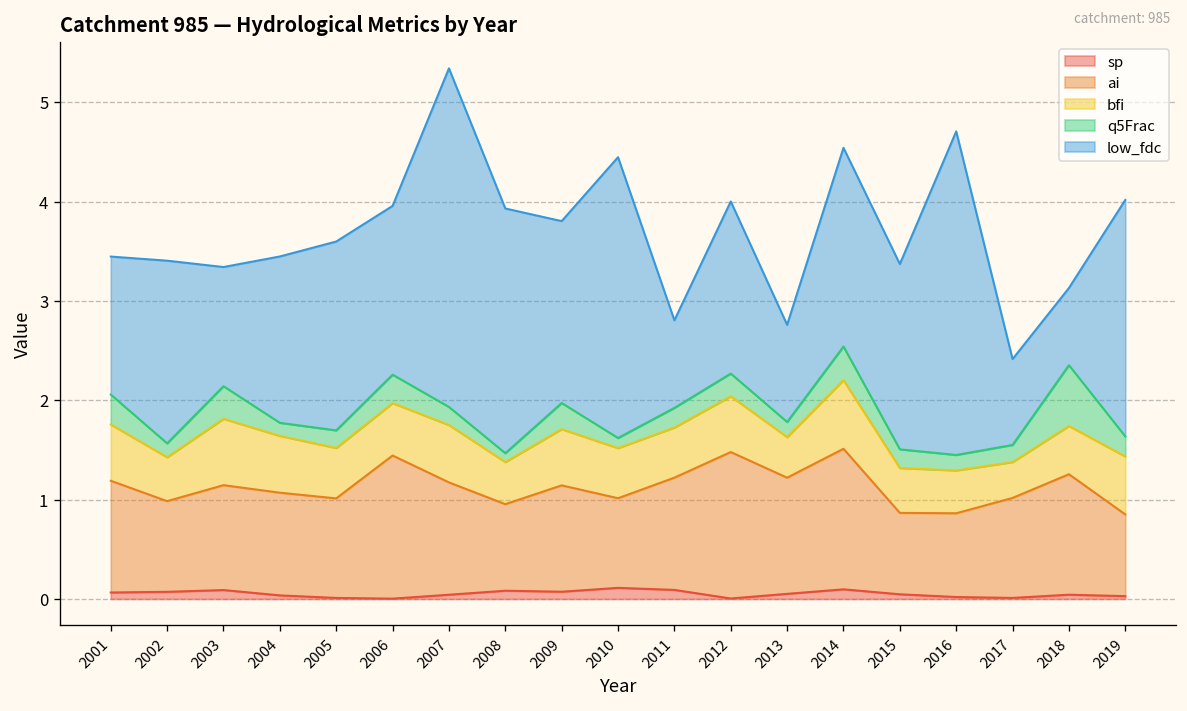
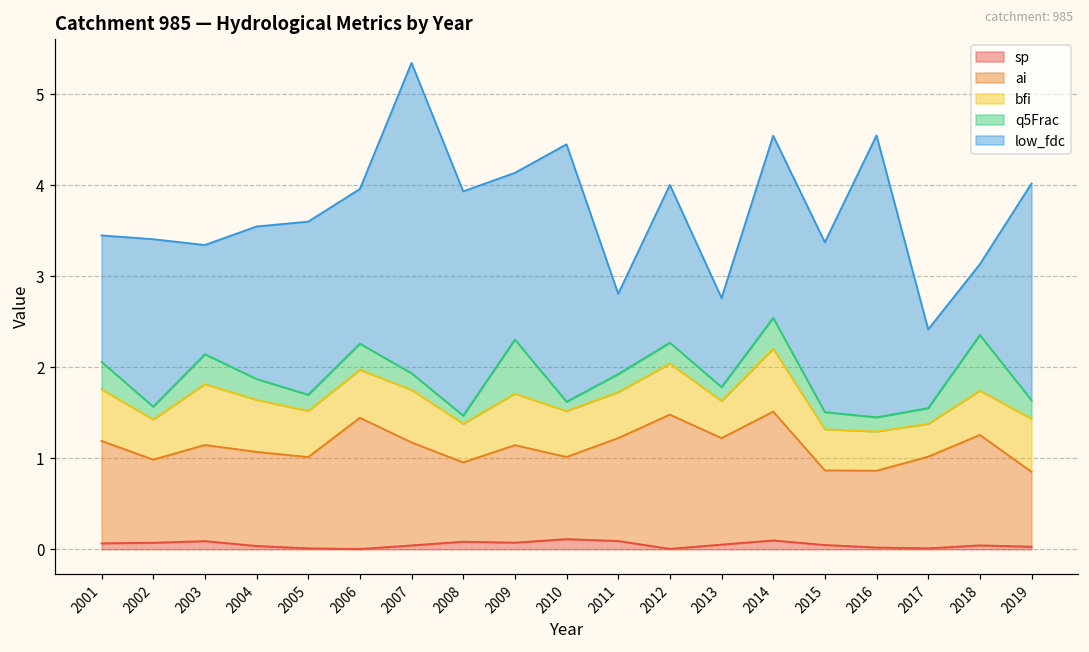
q5Frac, 2004: 0.1 -> 0.2
q5Frac, 2009: 0.3 -> 0.6
low_fdc, 2016: 3.3 -> 3.1
